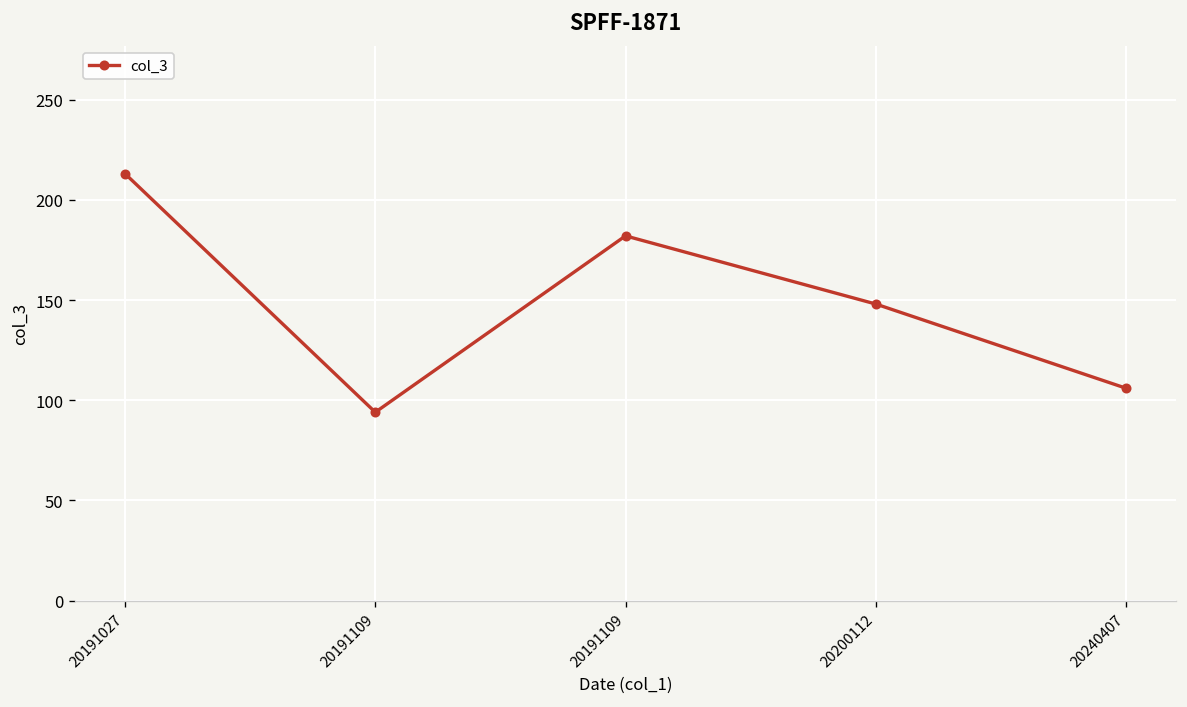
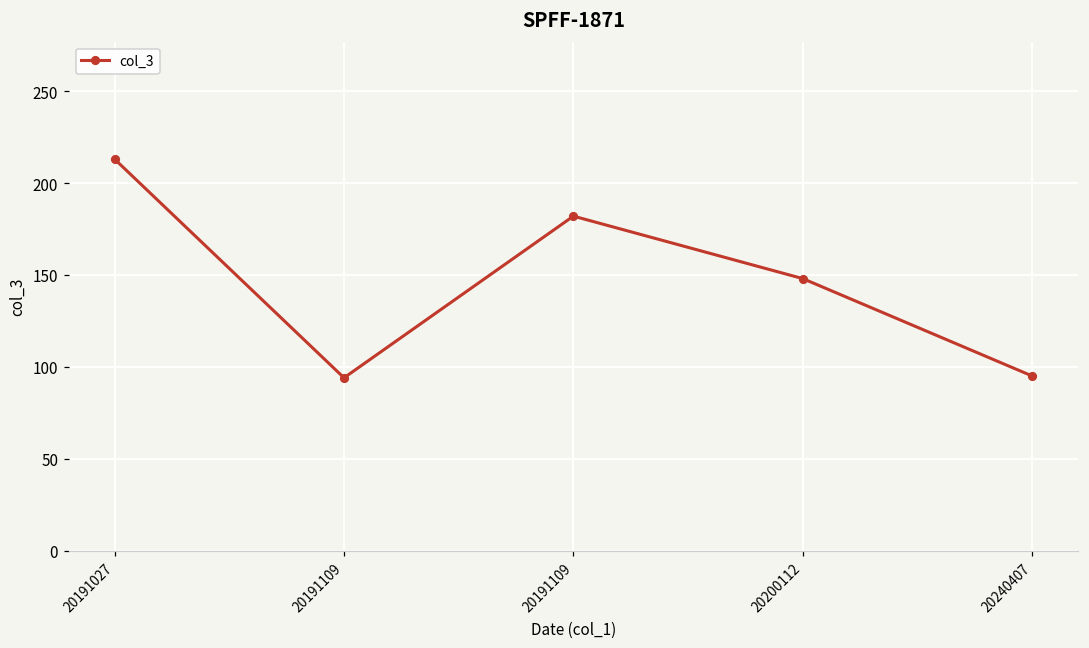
20240407: 106 -> 95
